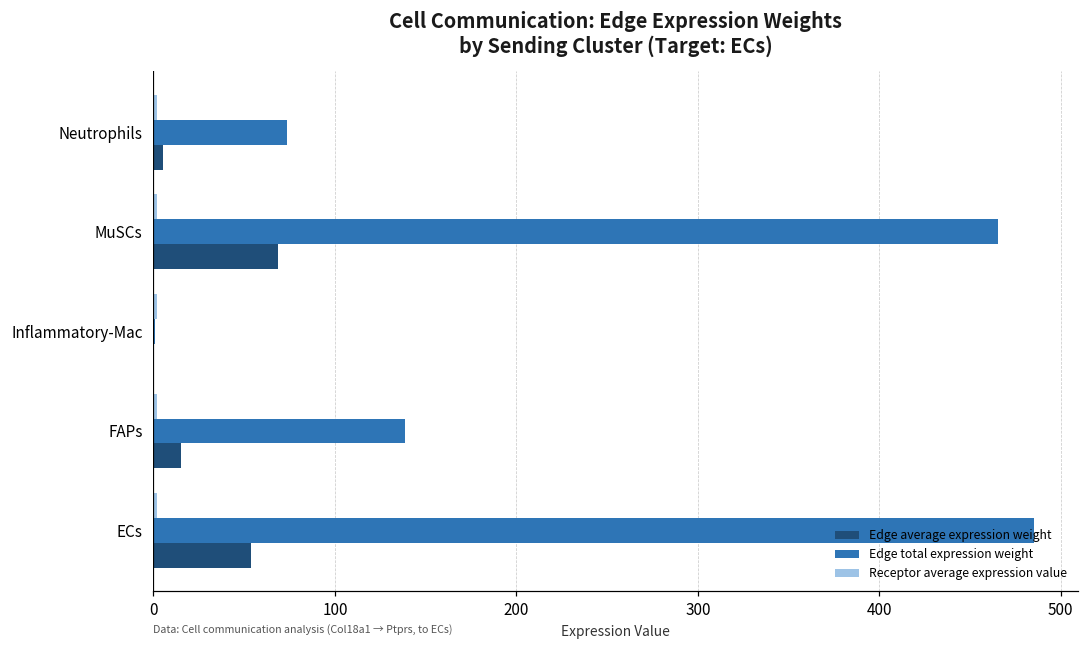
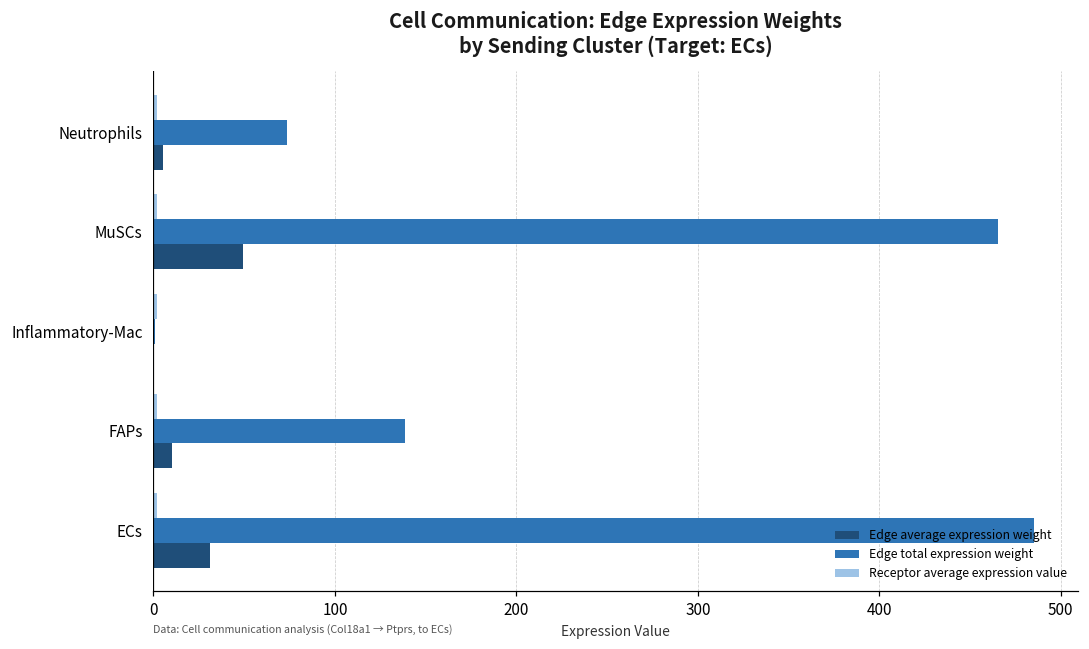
Edge average expression weight, MuSCs: 69 -> 49
Edge average expression weight, FAPs: 15 -> 11
Edge average expression weight, ECs: 54 -> 31
